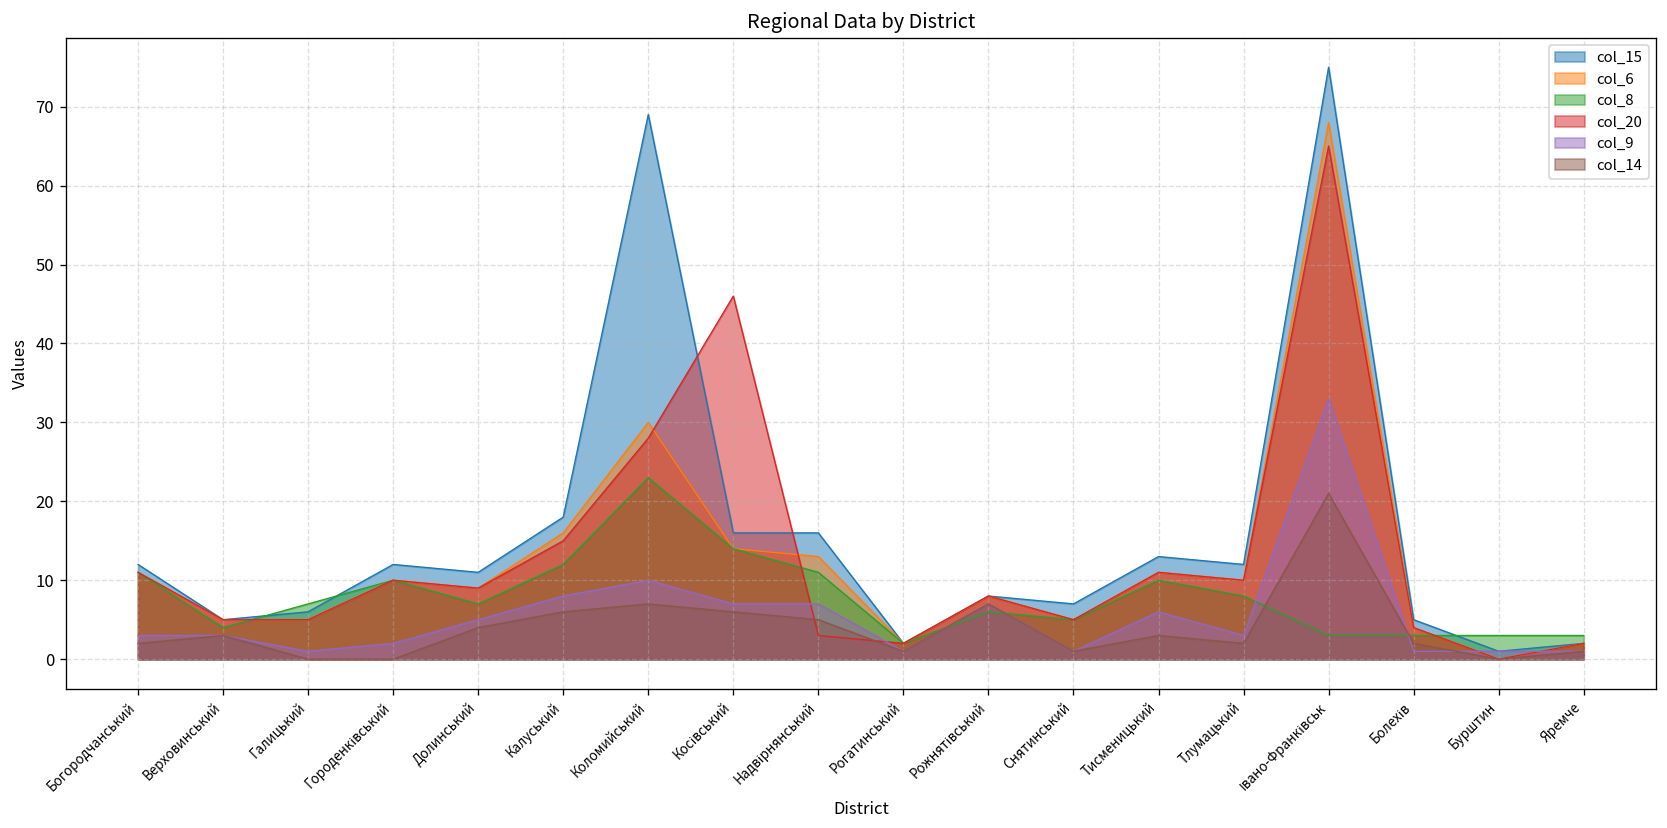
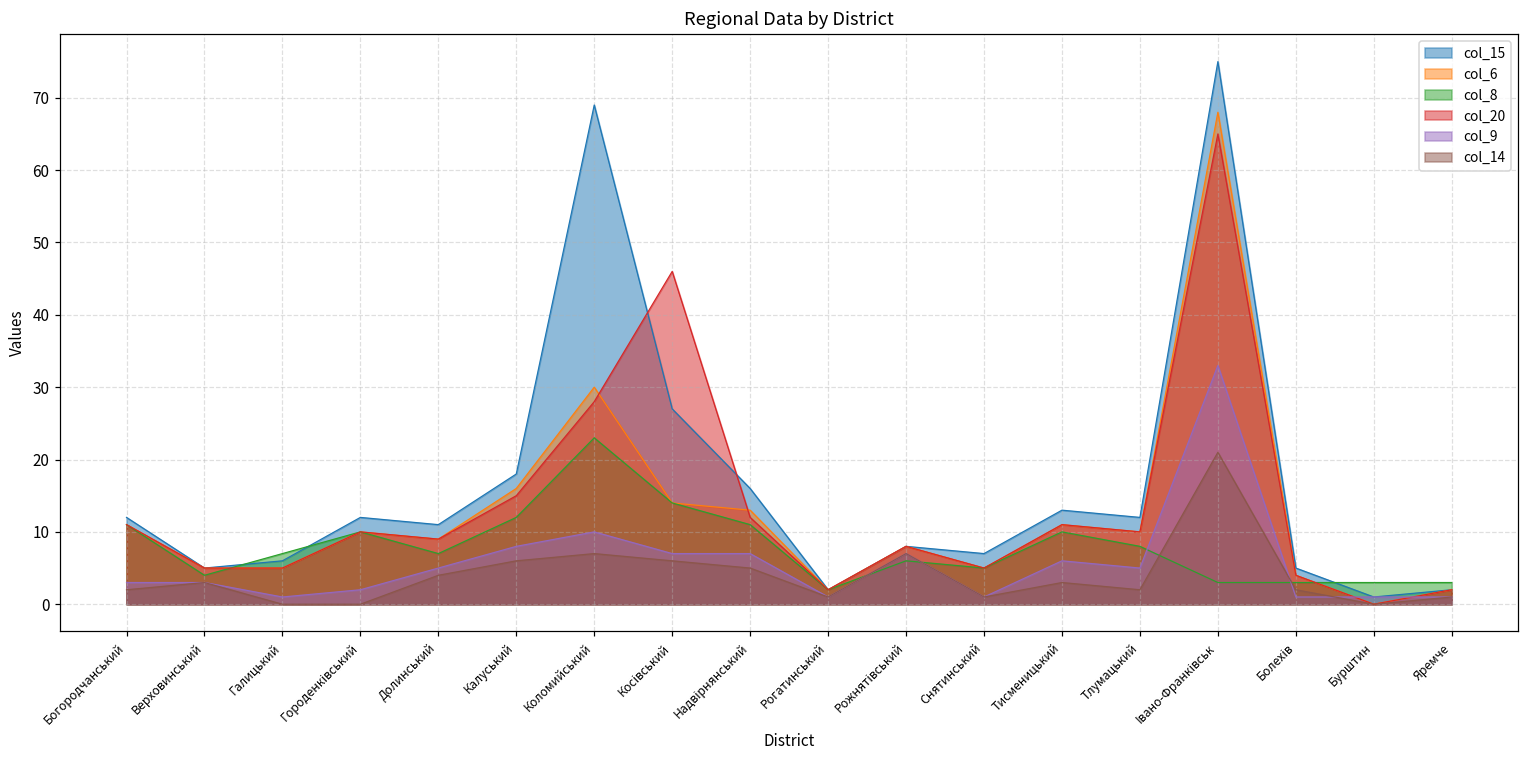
col_15, Косівський: 16 -> 27
col_20, Надвірнянський: 3 -> 12
col_9, Тлумацький: 3 -> 5
